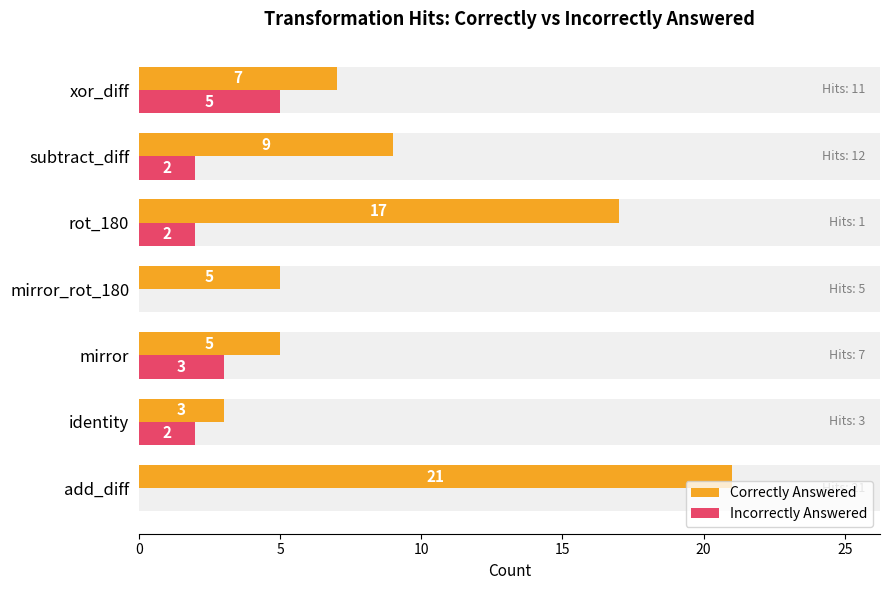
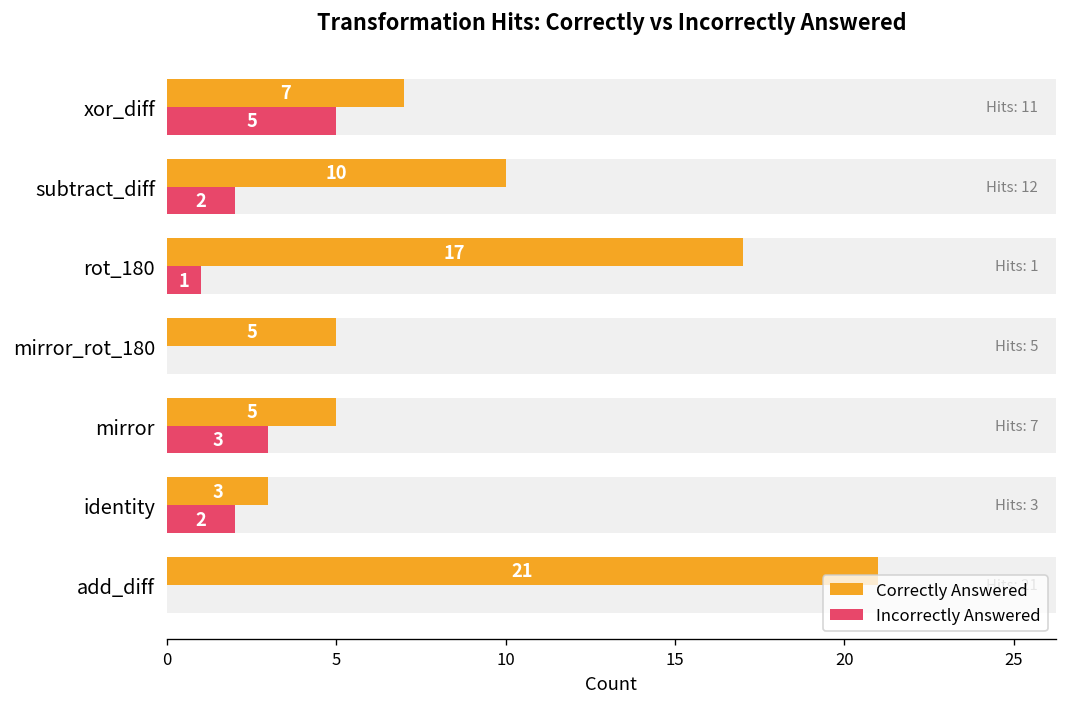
Correctly Answered, subtract_diff: 9 -> 10
Incorrectly Answered, rot_180: 2 -> 1
